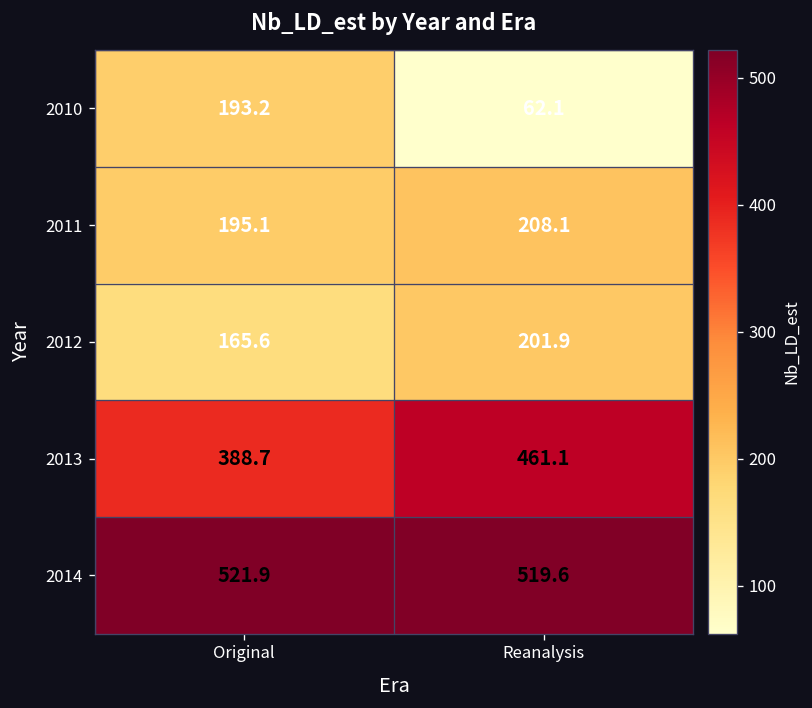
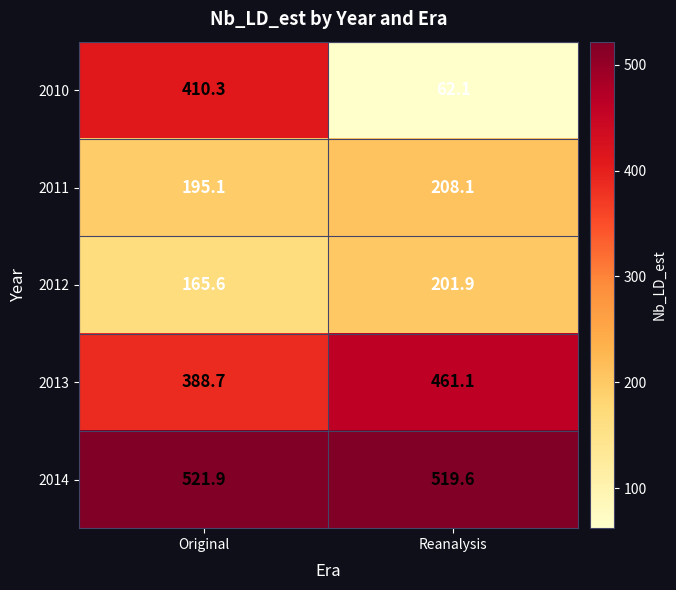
2010, Original: 193.2 -> 410.3
